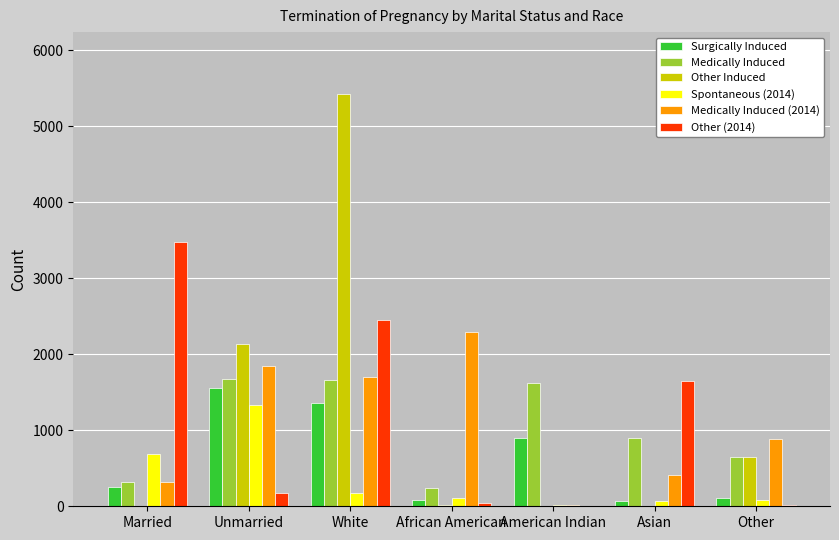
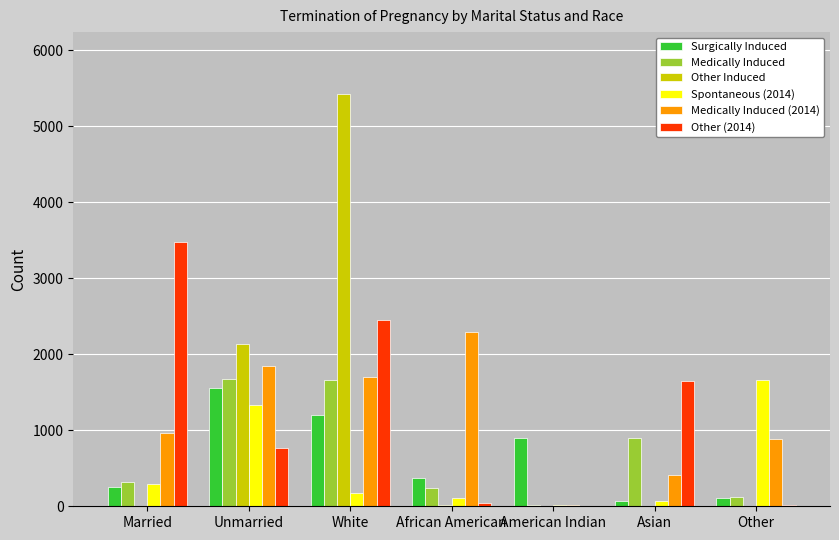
Spontaneous (2014), Married: 700 -> 300
Medically Induced (2014), Married: 300 -> 1000
Other (2014), Unmarried: 200 -> 800
Surgically Induced, White: 1400 -> 1200
Surgically Induced, African American: 100 -> 400
Medically Induced, American Indian: 1600 -> 0
Medically Induced, Other: 600 -> 100
Other Induced, Other: 600 -> 0
Spontaneous (2014), Other: 100 -> 1700
